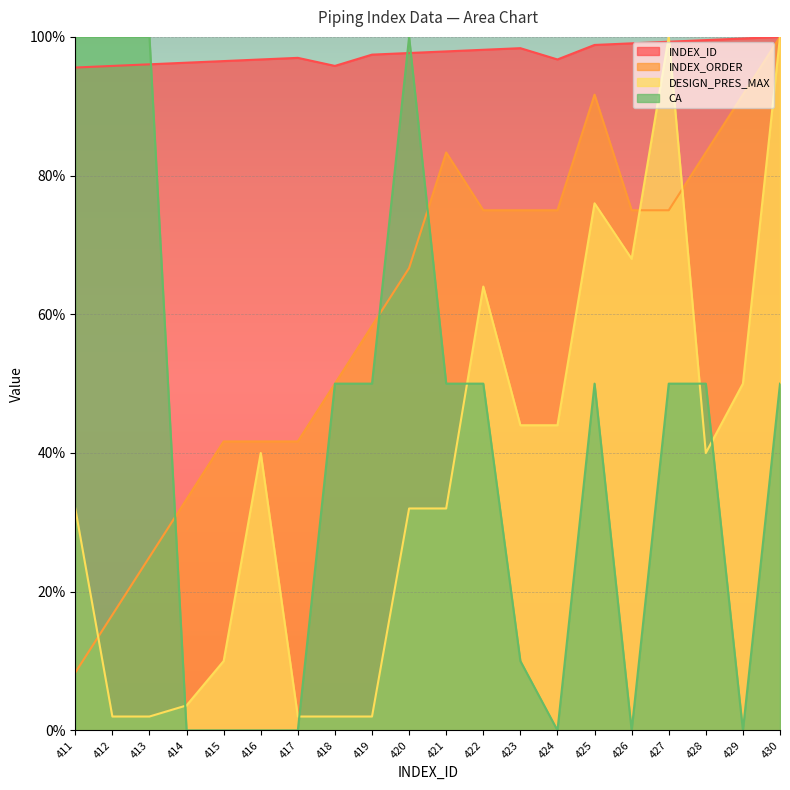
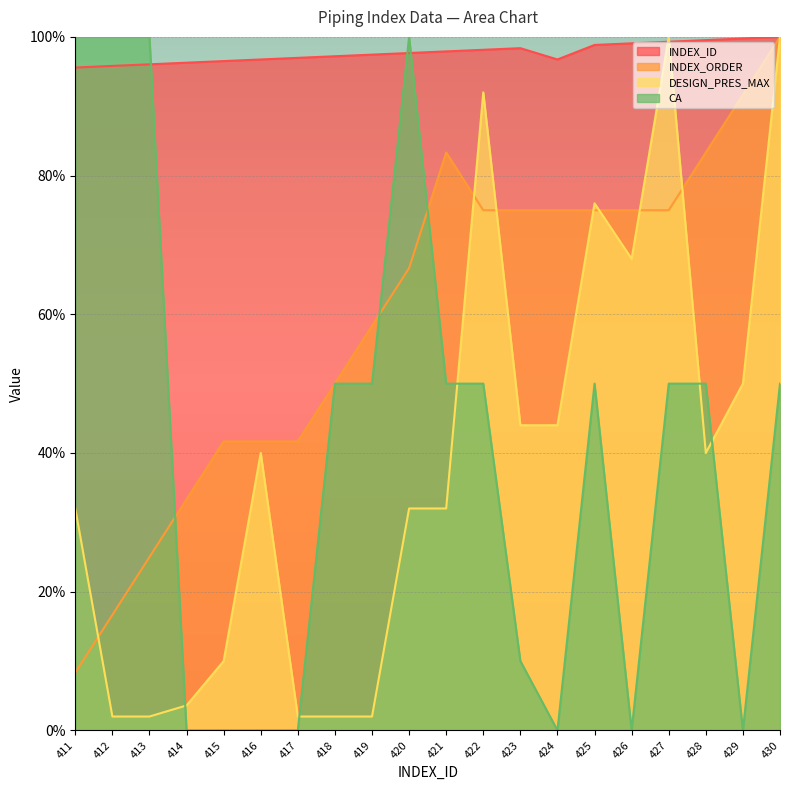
INDEX_ID, 418: 96% -> 97%
DESIGN_PRES_MAX, 422: 64% -> 92%
INDEX_ORDER, 425: 92% -> 75%
